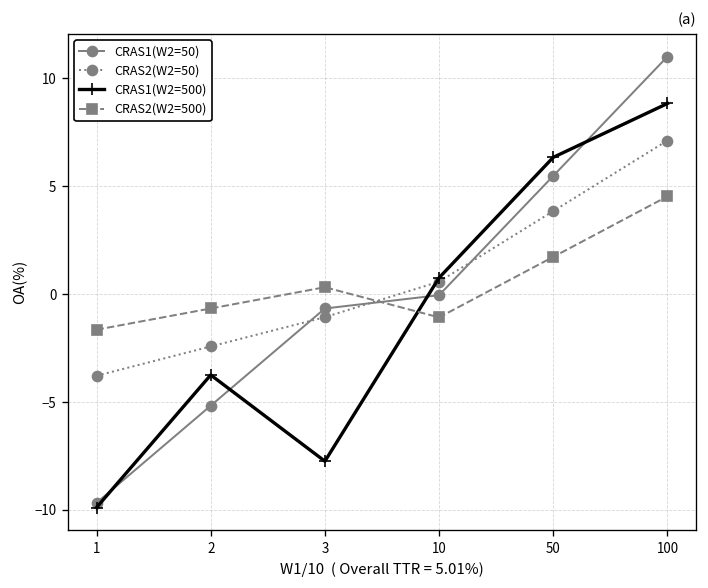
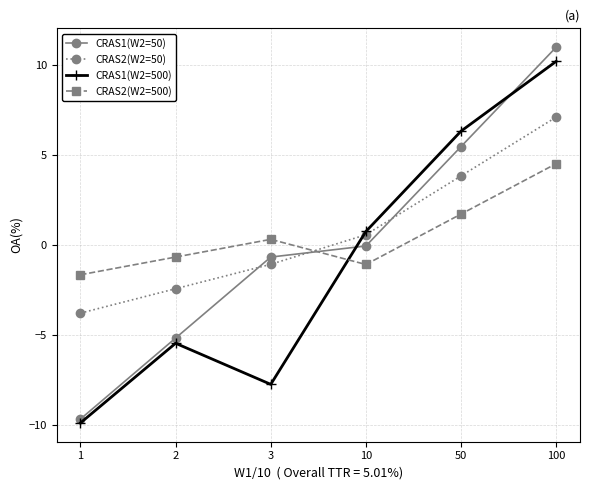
CRAS1(W2=500), 2: -3.7 -> -5.5
CRAS1(W2=500), 100: 8.8 -> 10.2
